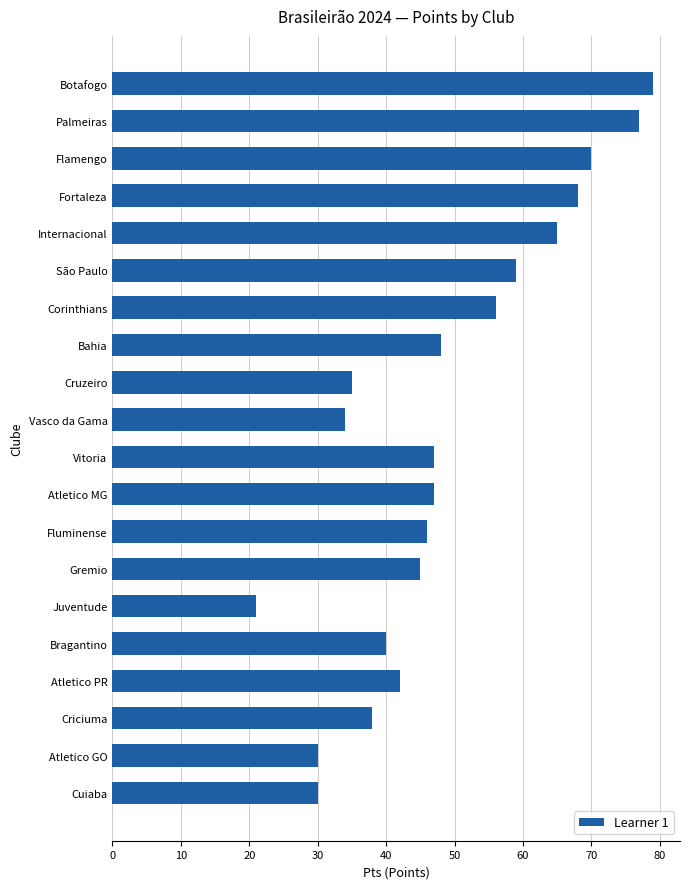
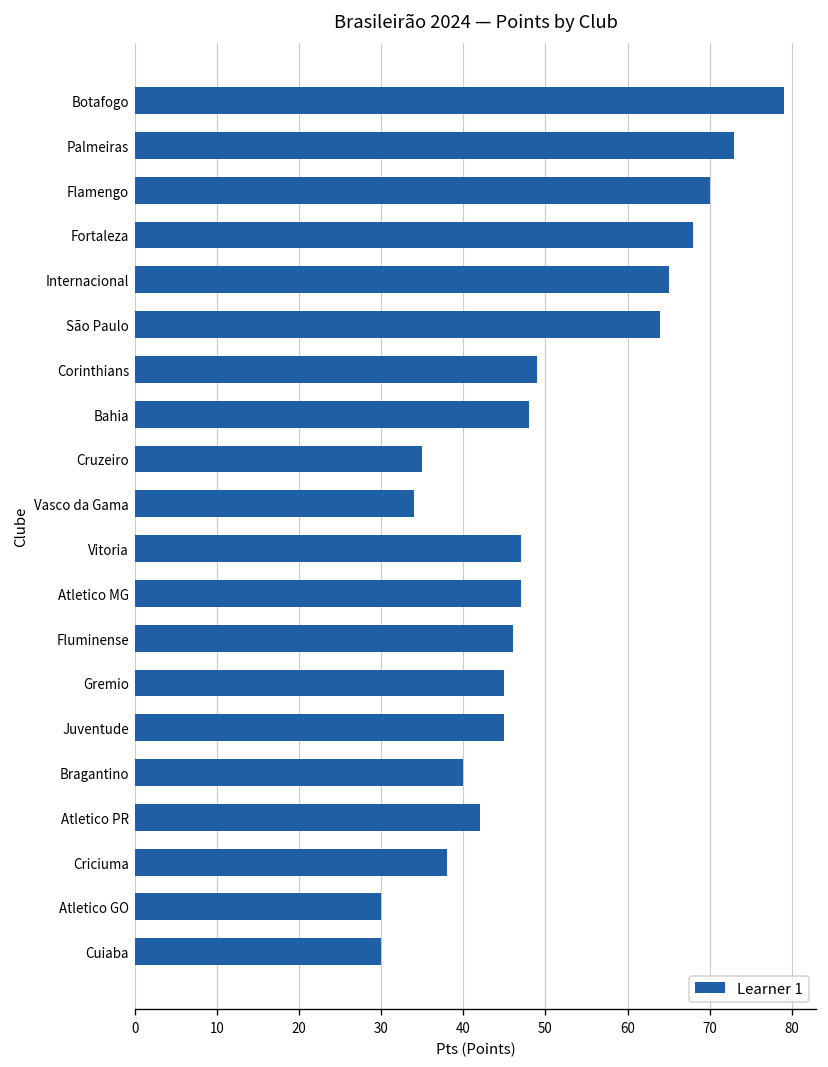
Palmeiras: 77 -> 73
São Paulo: 59 -> 64
Corinthians: 56 -> 49
Juventude: 21 -> 45
